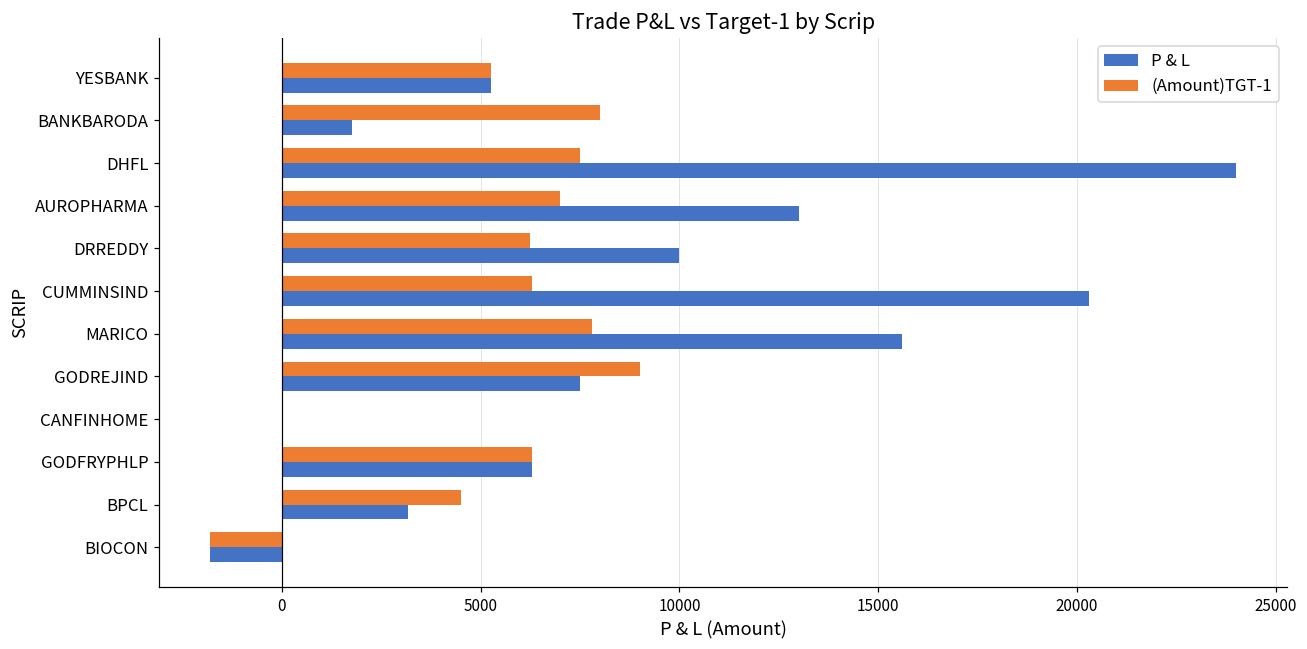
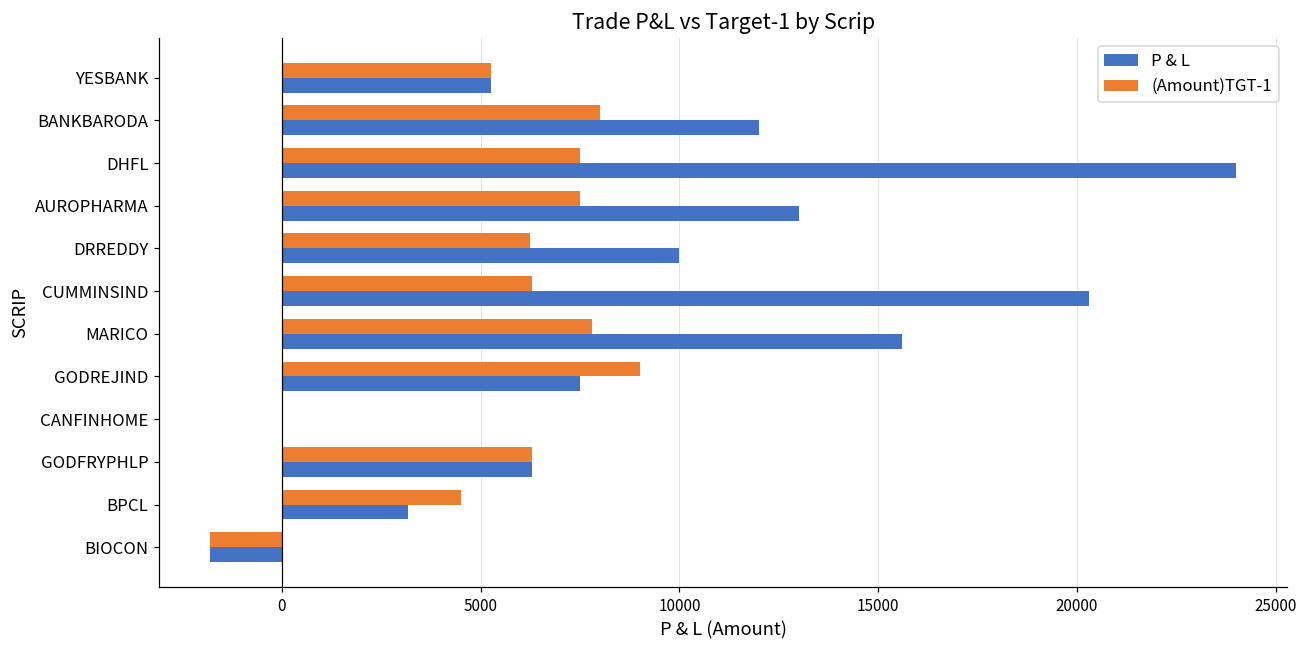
P & L, BANKBARODA: 1800 -> 12000
(Amount)TGT-1, AUROPHARMA: 7000 -> 7500
